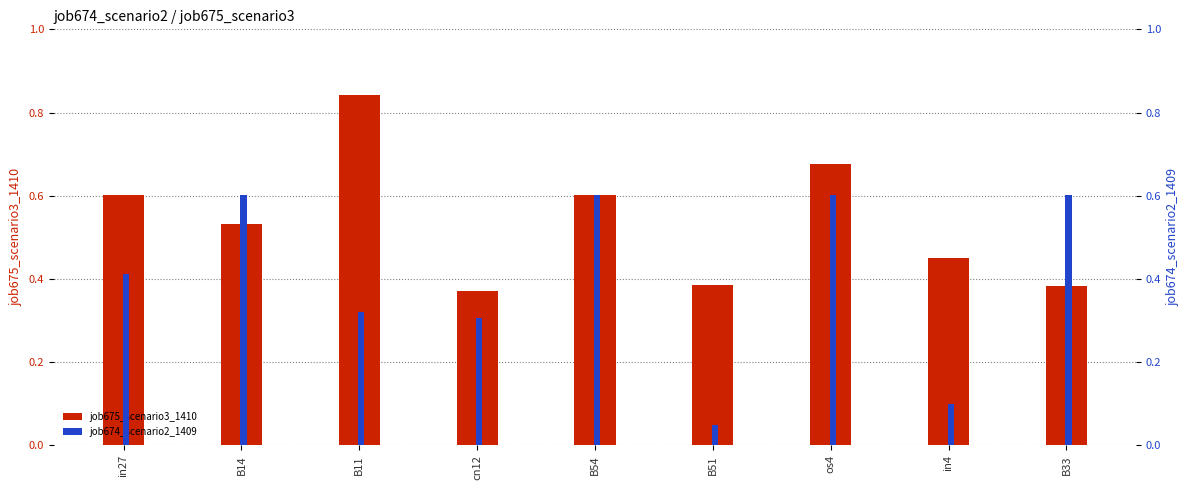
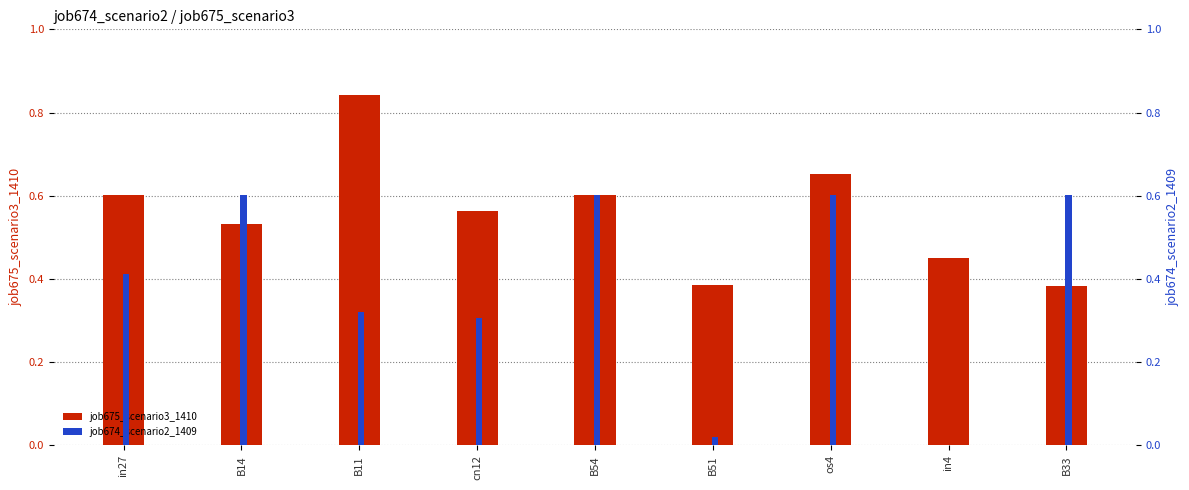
job675_scenario3_1410, cn12: 0.37 -> 0.56
job675_scenario3_1410, os4: 0.68 -> 0.65
job674_scenario2_1409, B51: 0.05 -> 0.02
job674_scenario2_1409, in4: 0.1 -> 0.0
